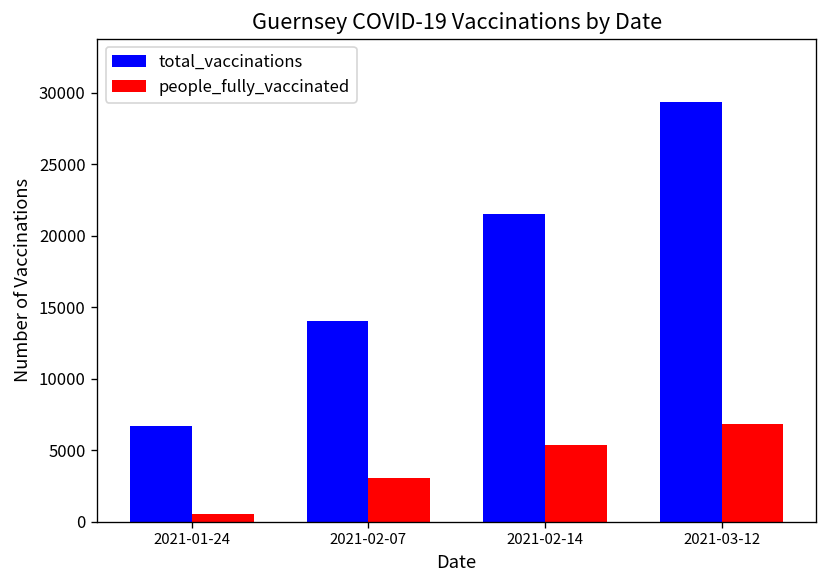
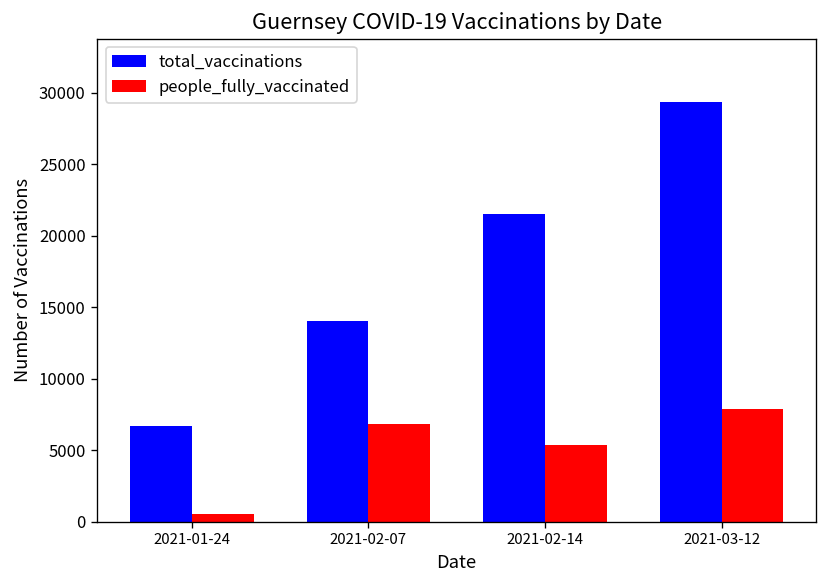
people_fully_vaccinated, 2021-02-07: 3100 -> 6800
people_fully_vaccinated, 2021-03-12: 6800 -> 7900
